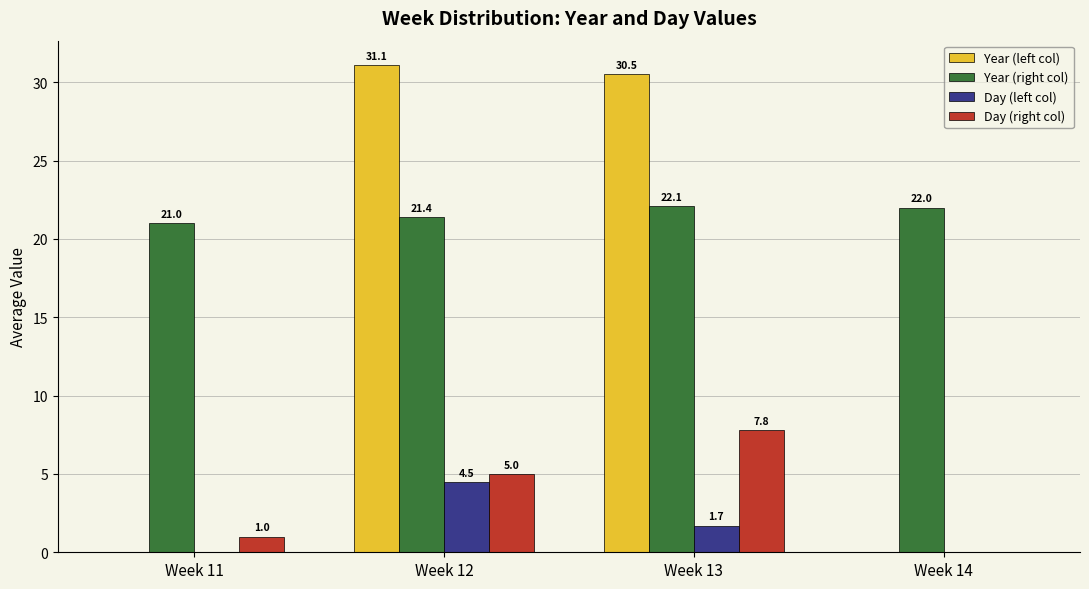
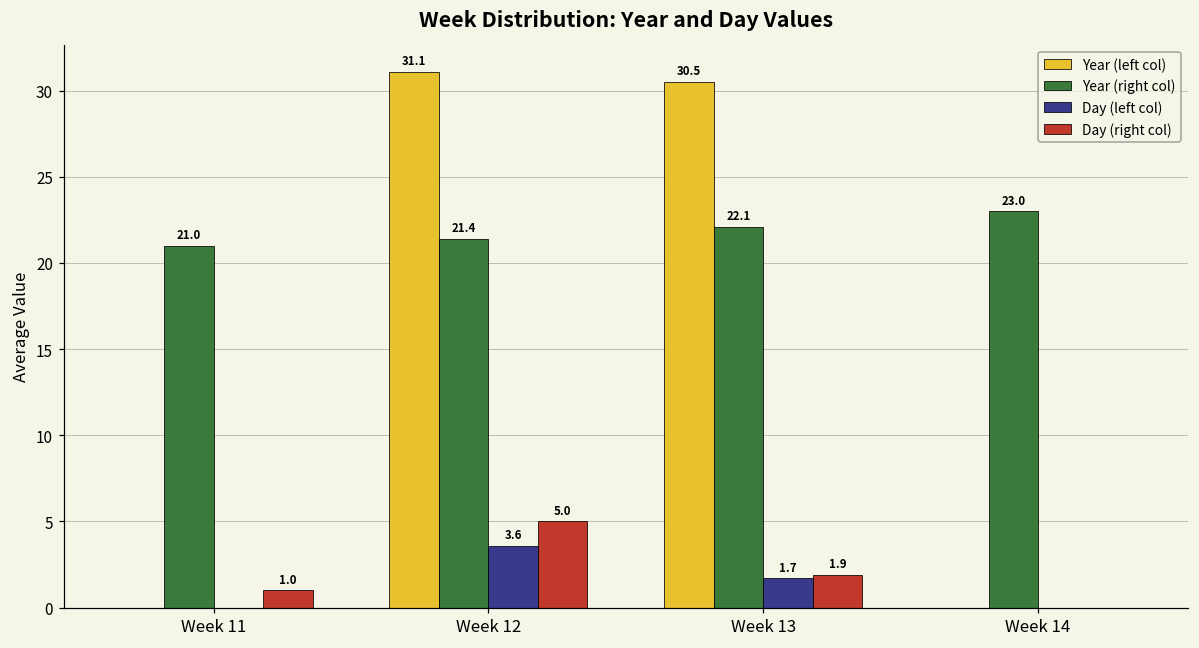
Day (left col), Week 12: 4.5 -> 3.6
Day (right col), Week 13: 7.8 -> 1.9
Year (right col), Week 14: 22.0 -> 23.0
